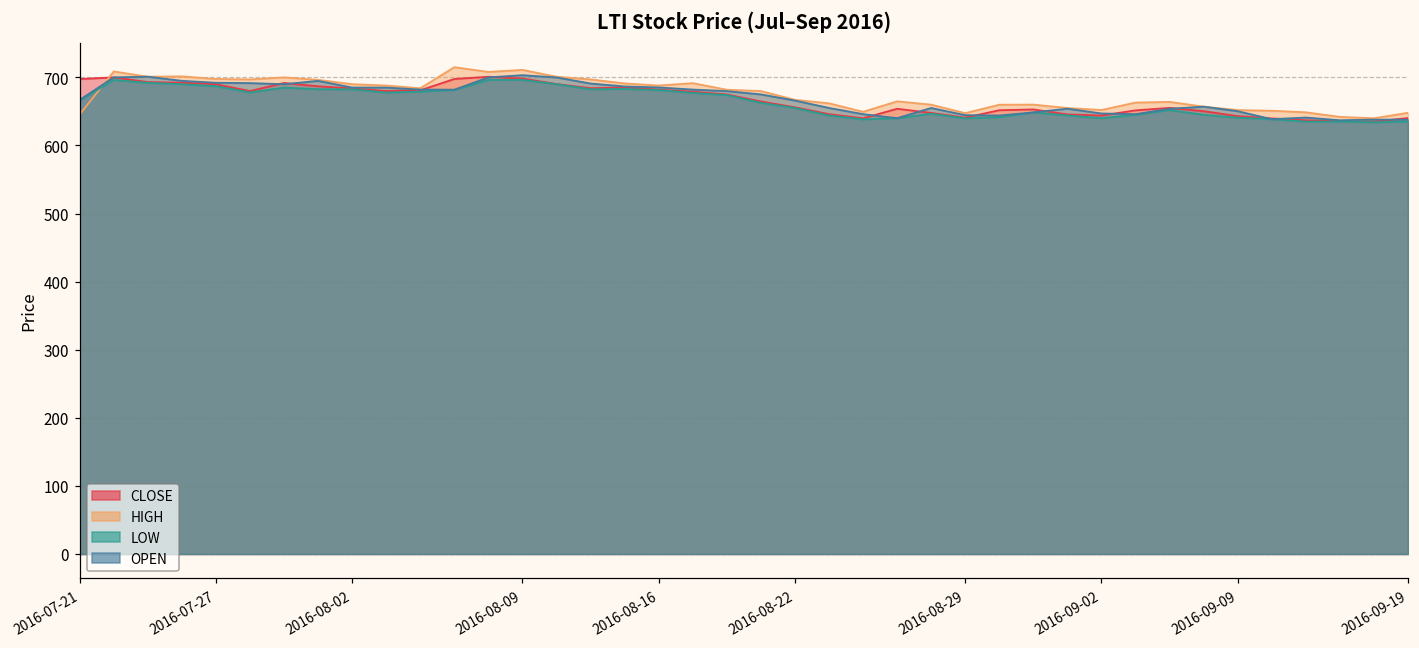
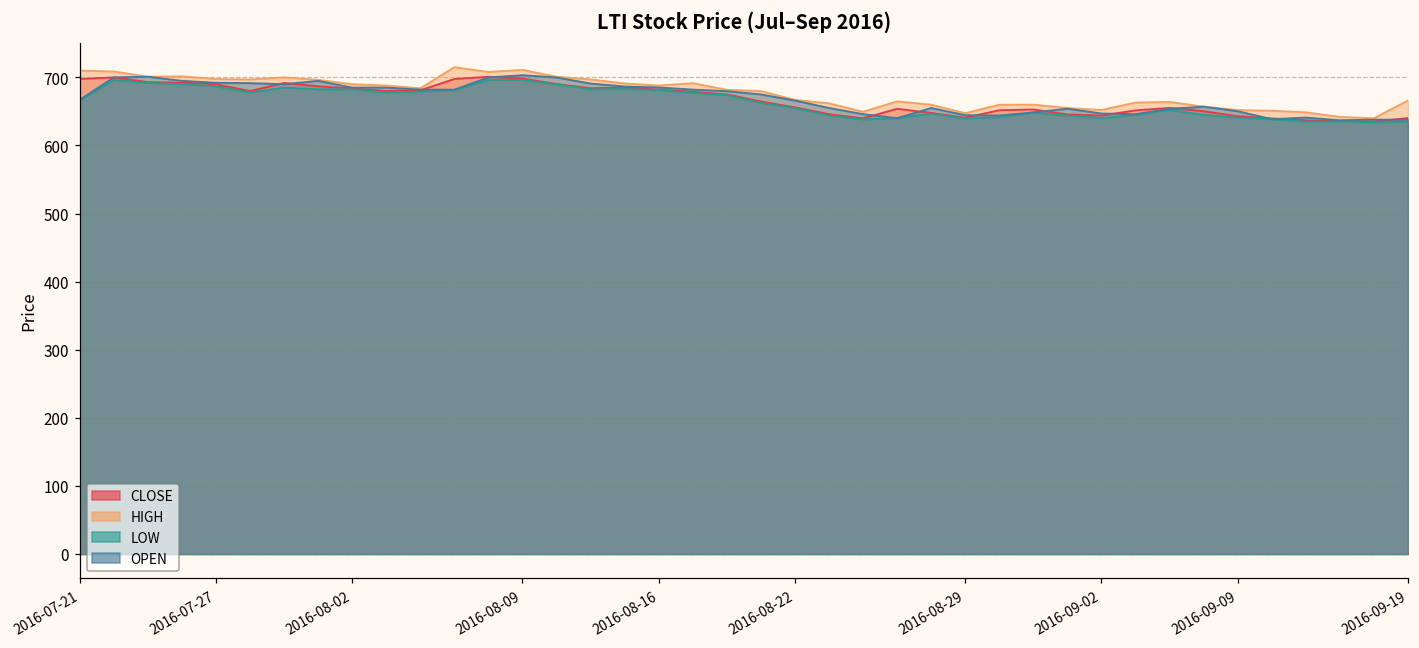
HIGH, 2016-07-21: 650 -> 710
HIGH, 2016-09-19: 650 -> 670
